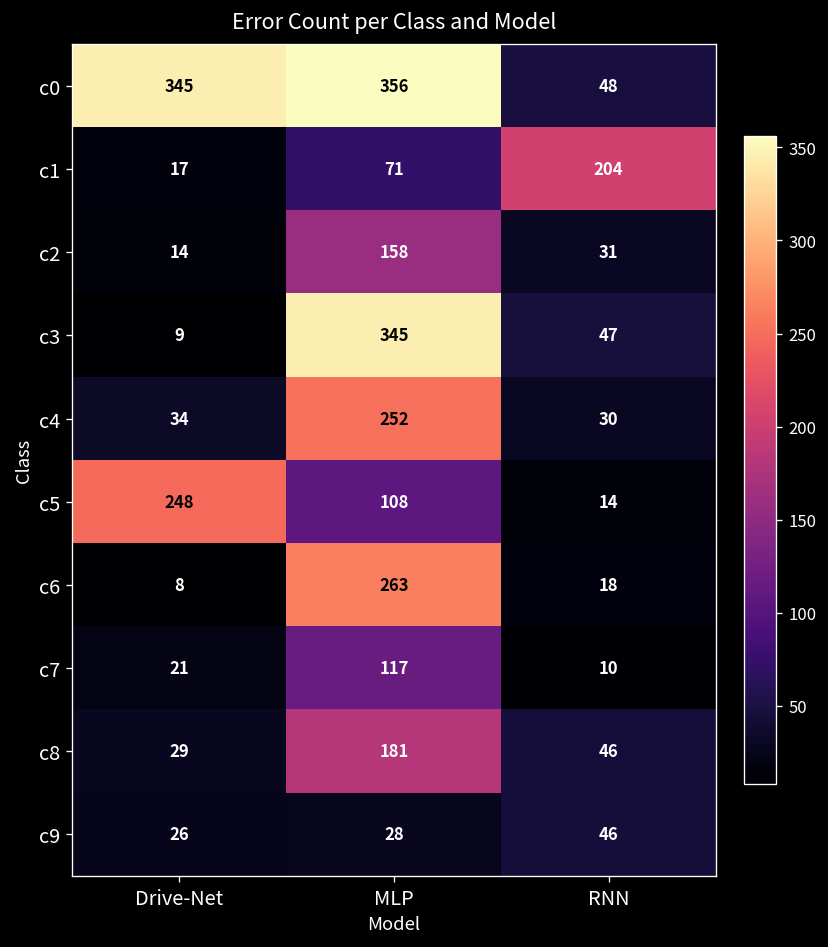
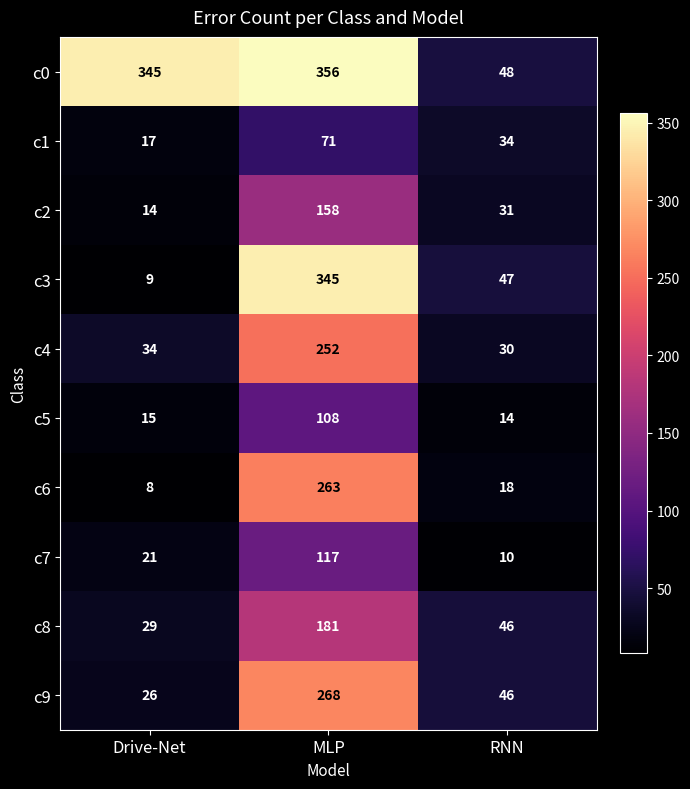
c1, RNN: 204 -> 34
c5, Drive-Net: 248 -> 15
c9, MLP: 28 -> 268
